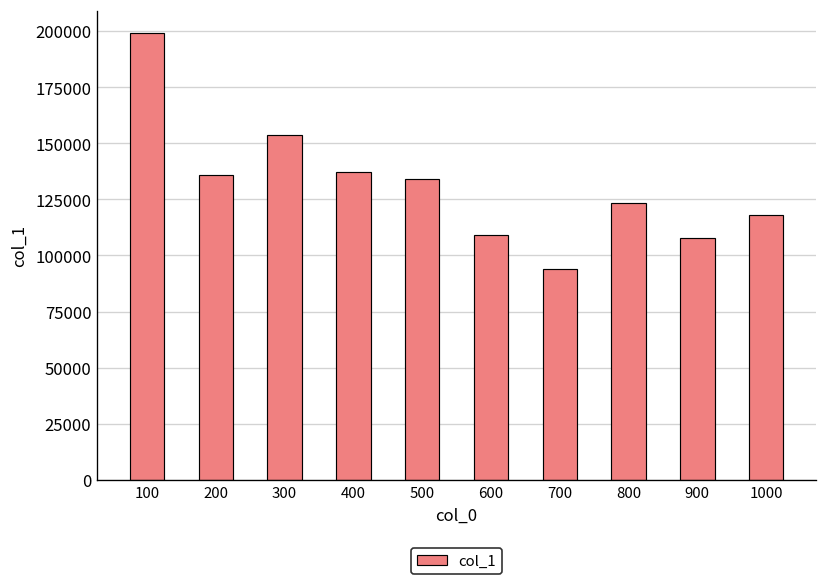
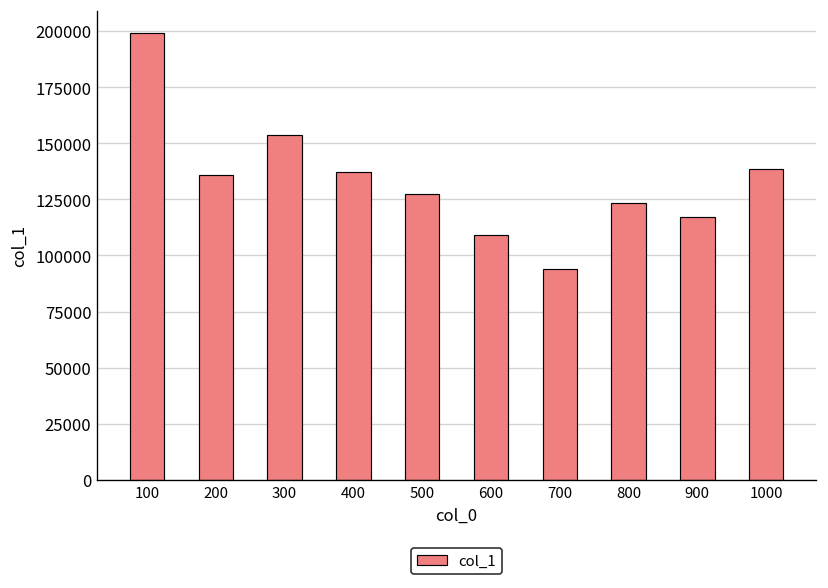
500: 134000 -> 127000
900: 108000 -> 117000
1000: 118000 -> 139000
